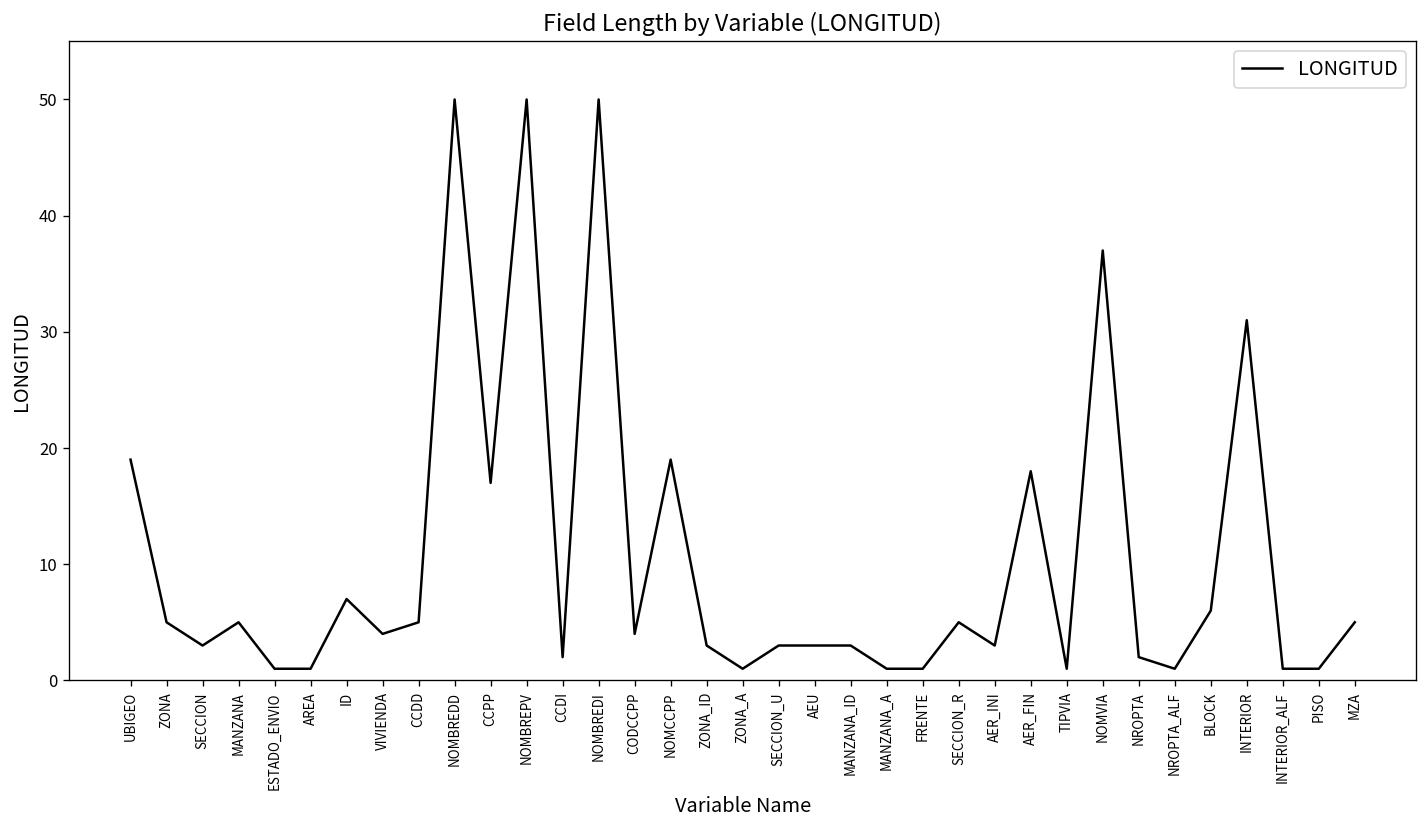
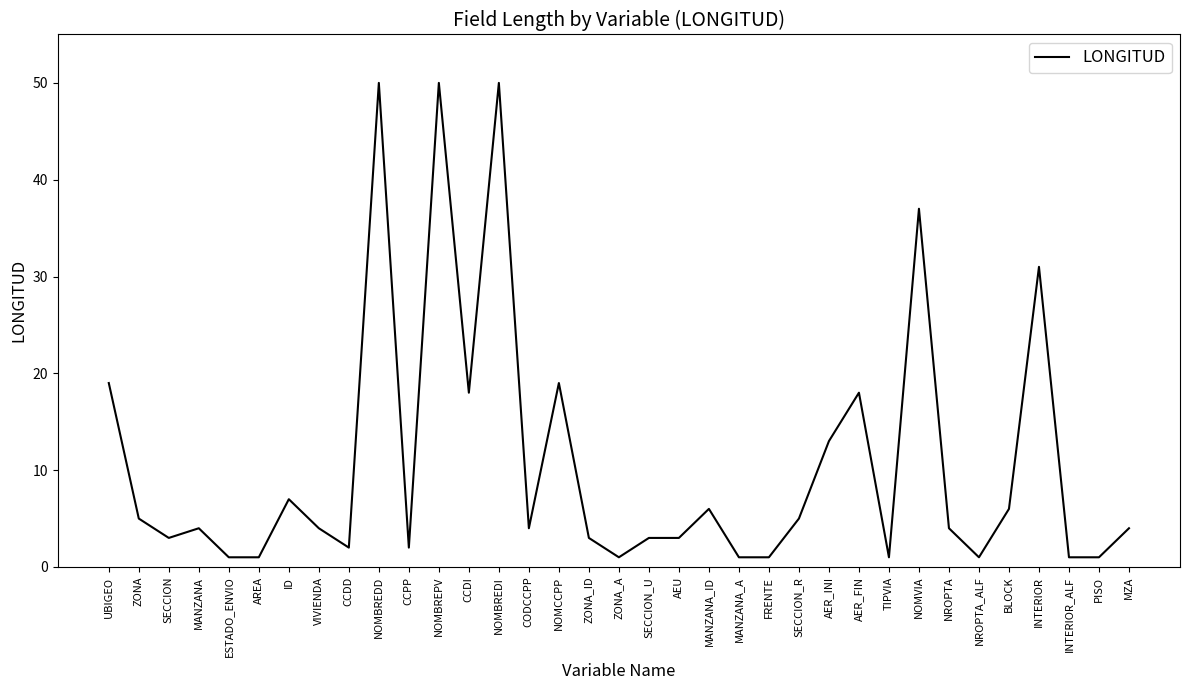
MANZANA: 5 -> 4
CCDD: 5 -> 2
CCPP: 17 -> 2
CCDI: 2 -> 18
MANZANA_ID: 3 -> 6
AER_INI: 3 -> 13
NROPTA: 2 -> 4
MZA: 5 -> 4
